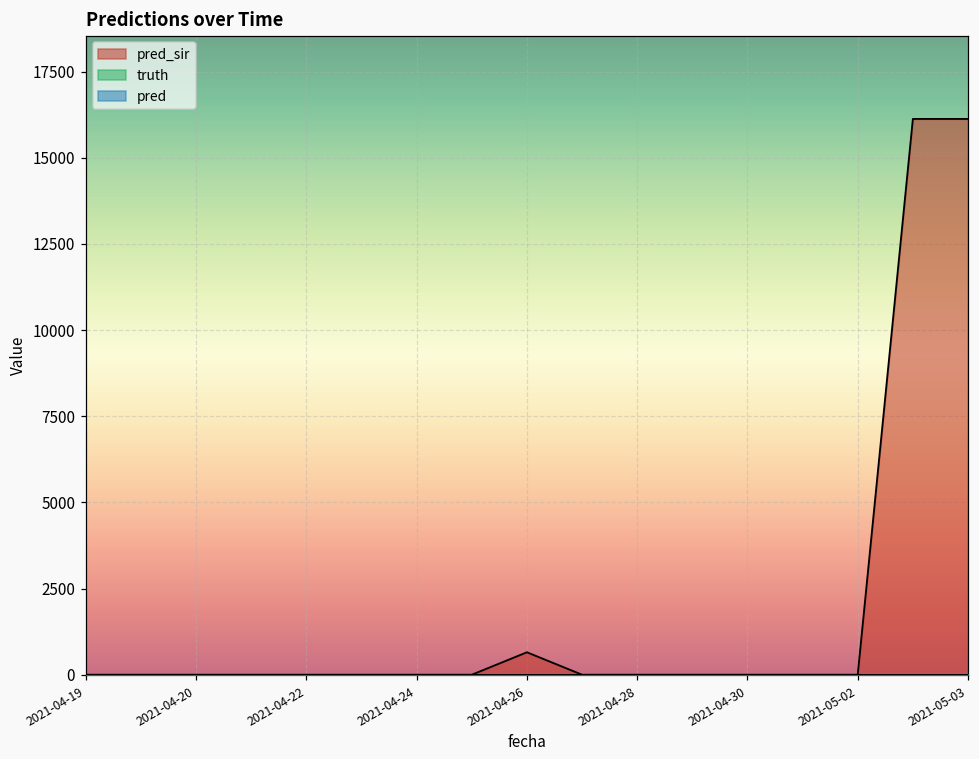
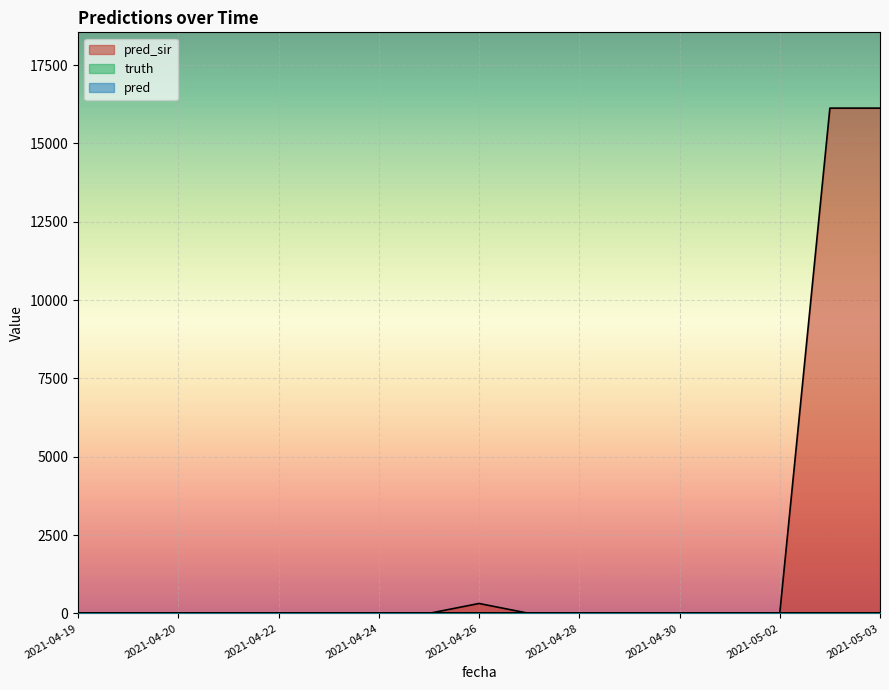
pred_sir, 2021-04-26: 700 -> 300
